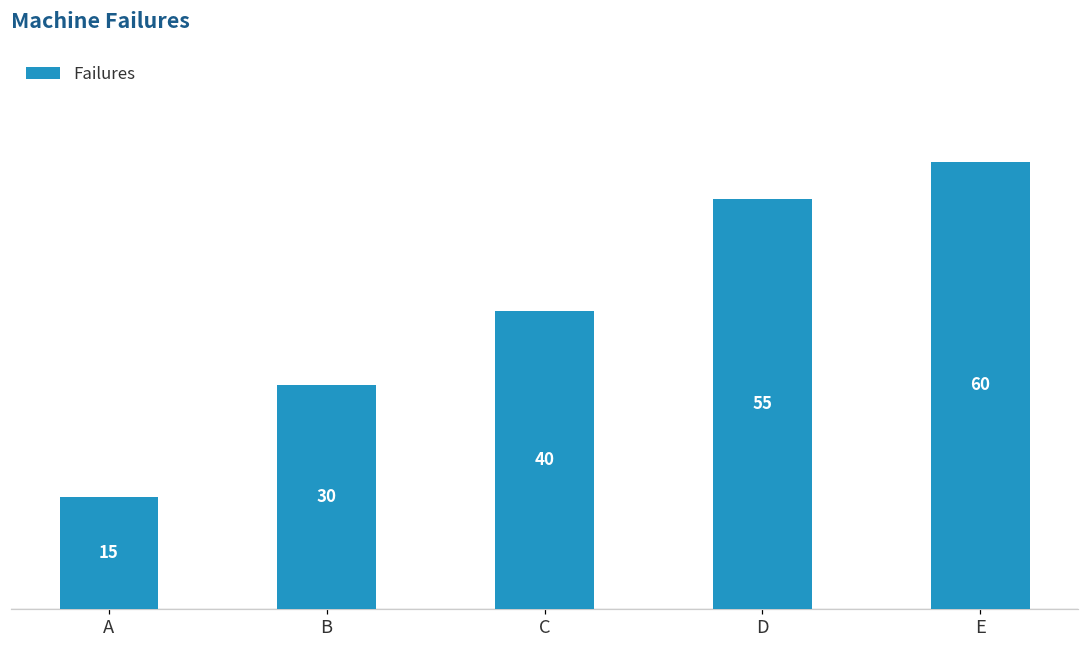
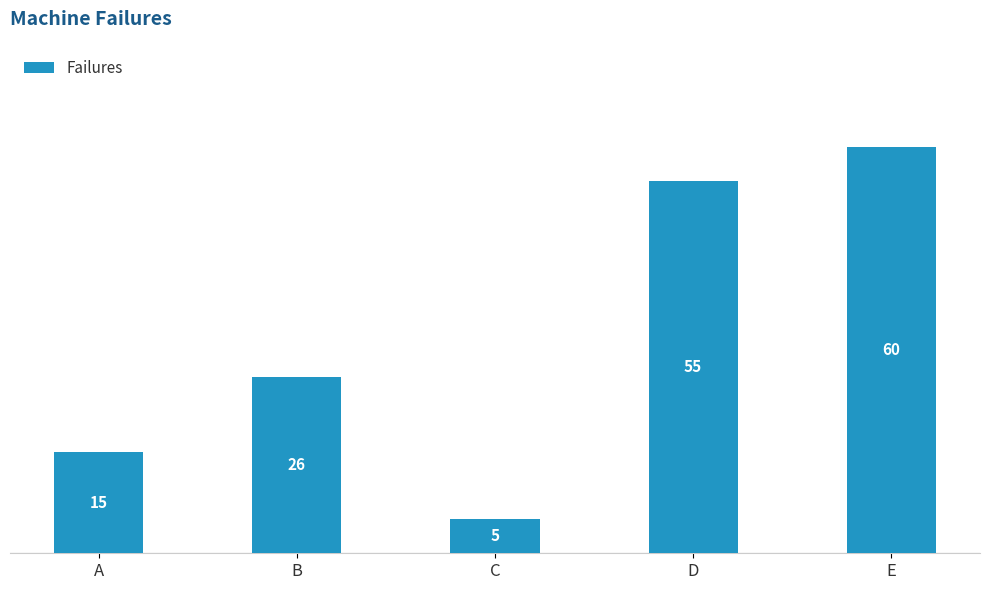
B: 30 -> 26
C: 40 -> 5
